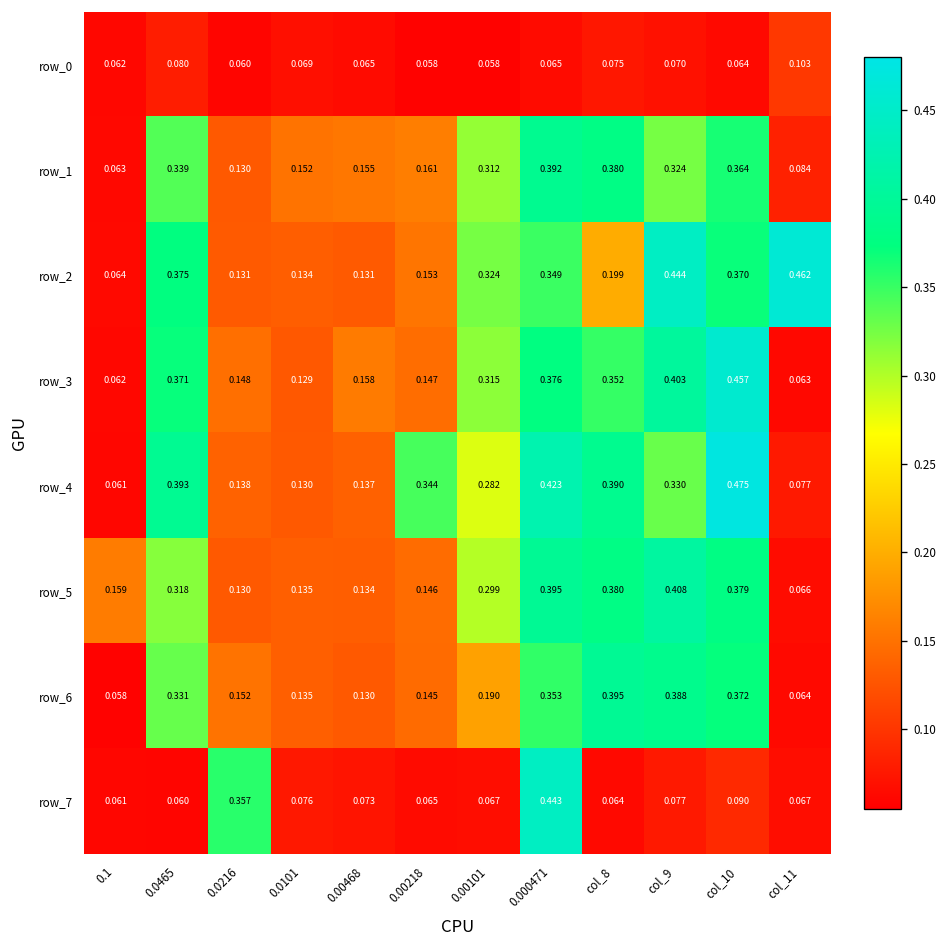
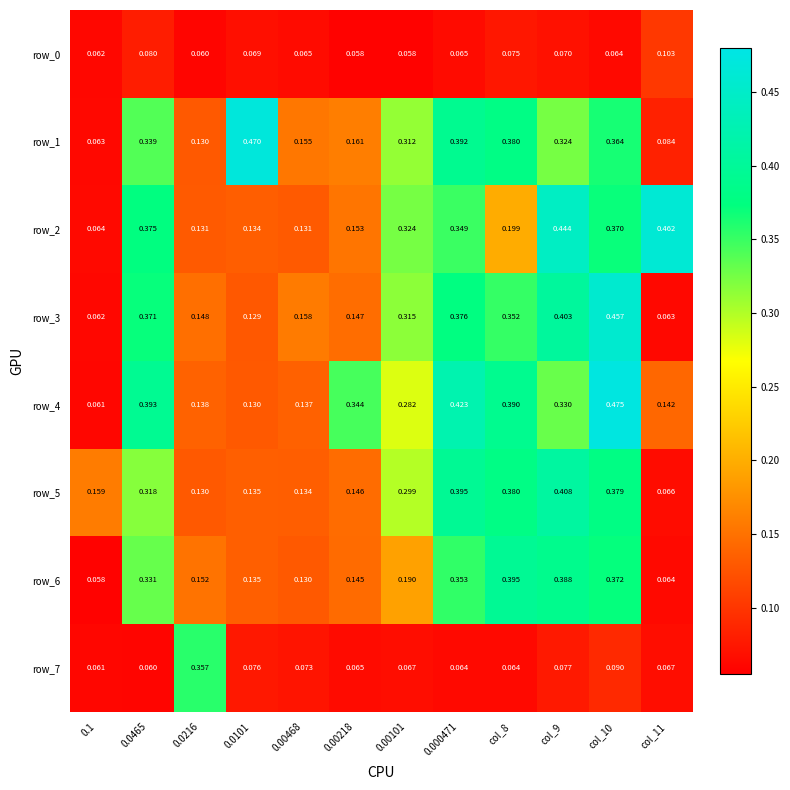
row_1, 0.0101: 0.152 -> 0.470
row_4, col_11: 0.077 -> 0.142
row_7, 0.000471: 0.443 -> 0.064
